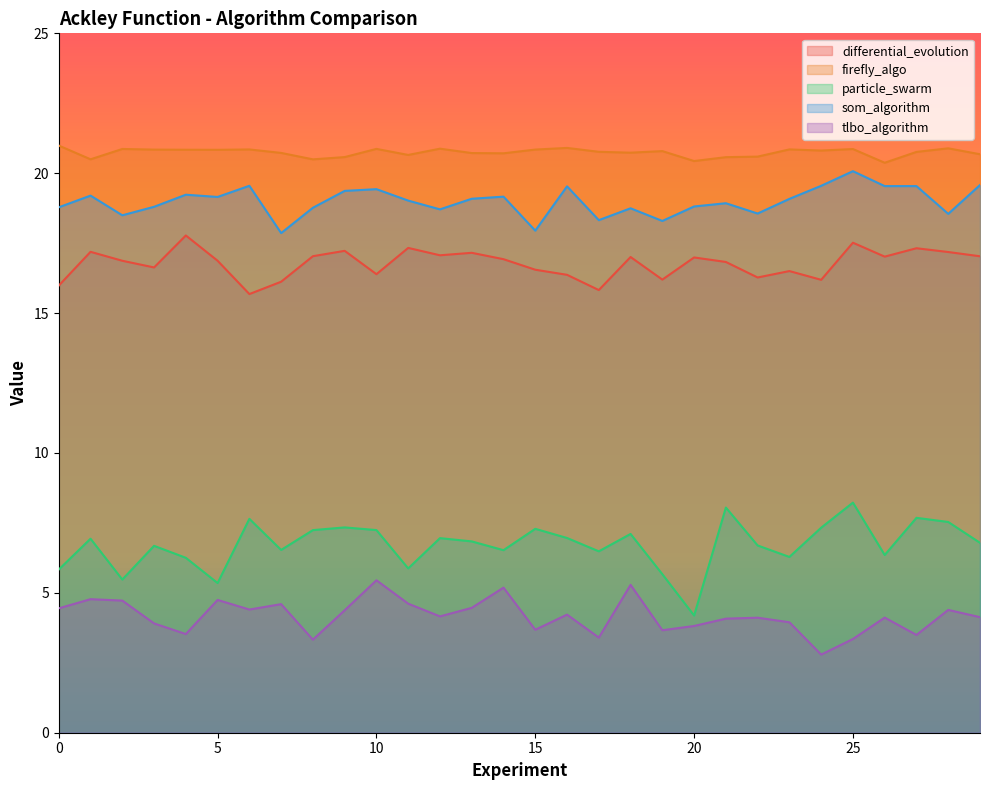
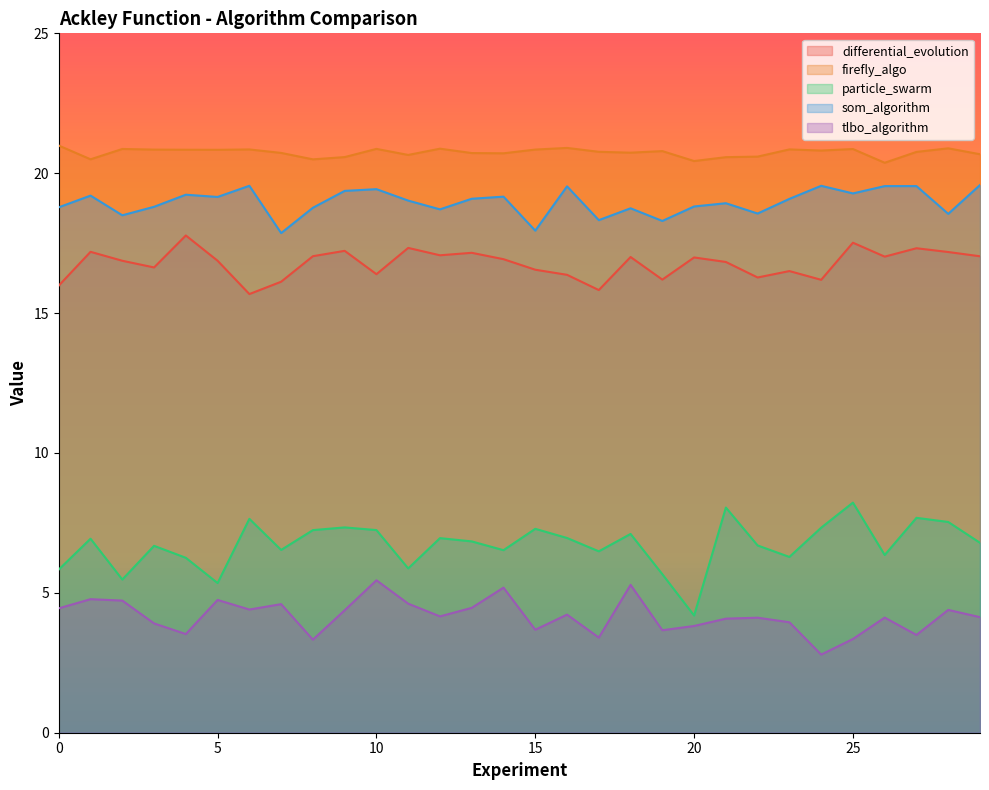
som_algorithm, 25: 20.1 -> 19.3
